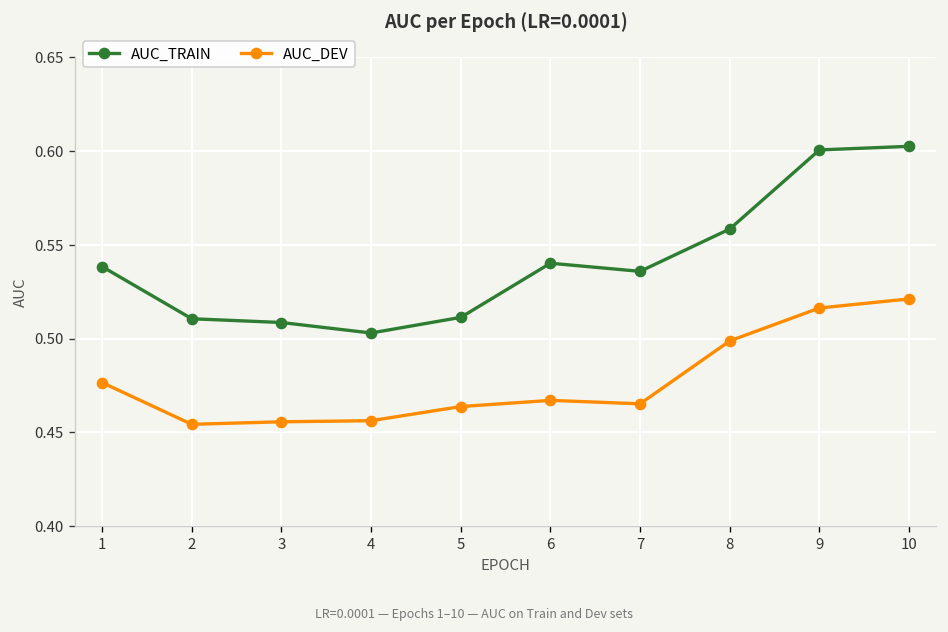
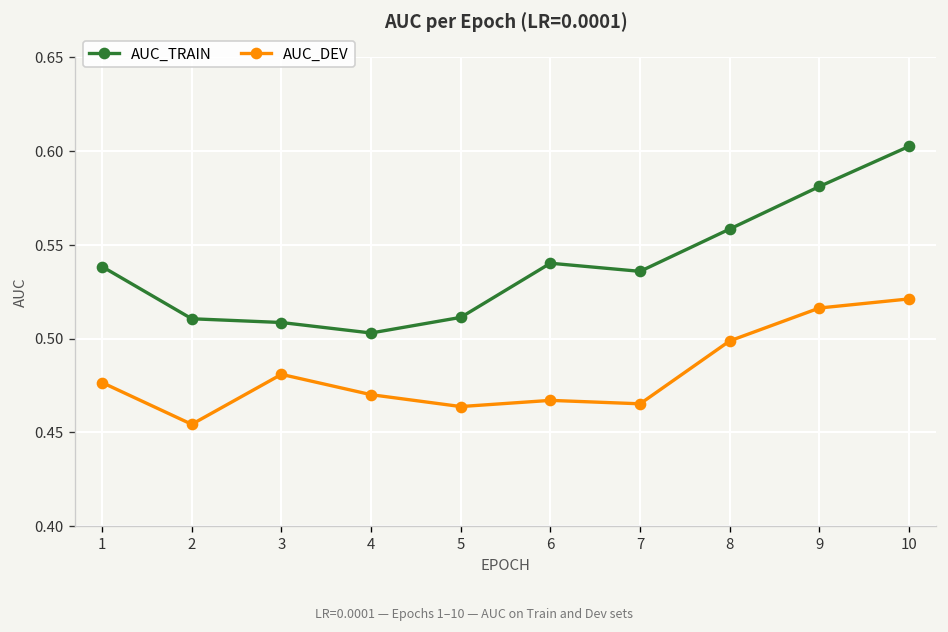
AUC_DEV, 3: 0.456 -> 0.481
AUC_DEV, 4: 0.456 -> 0.470
AUC_TRAIN, 9: 0.601 -> 0.581
